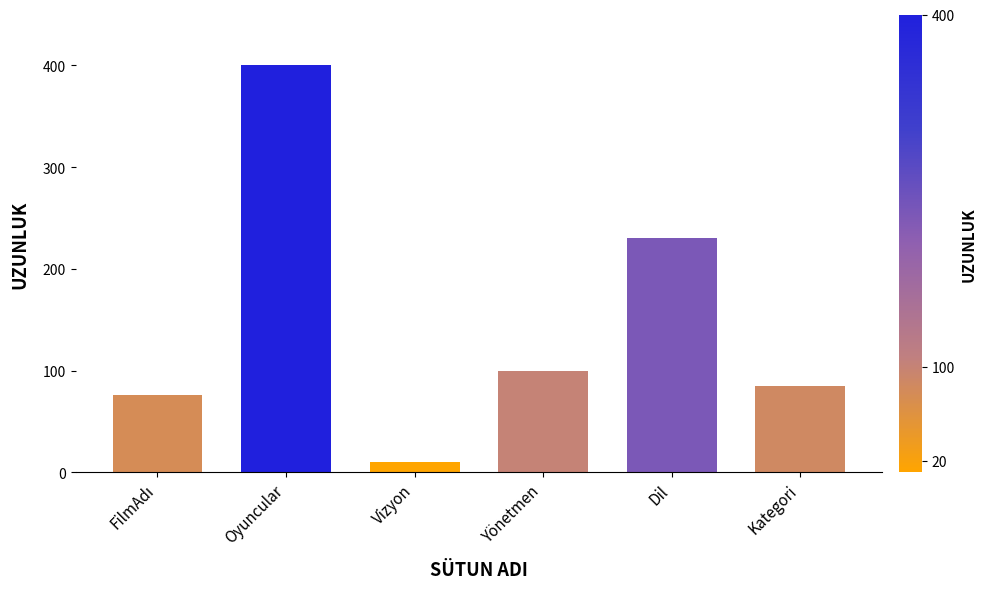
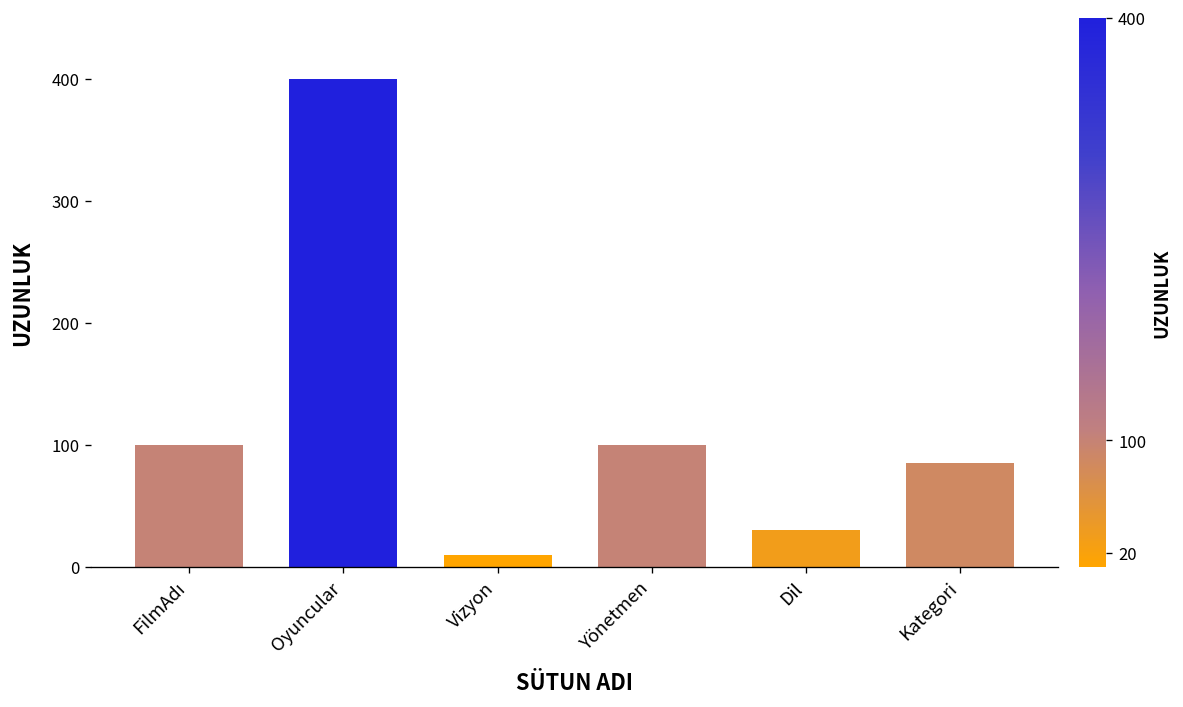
FilmAdı: 76 -> 100
Dil: 230 -> 30
